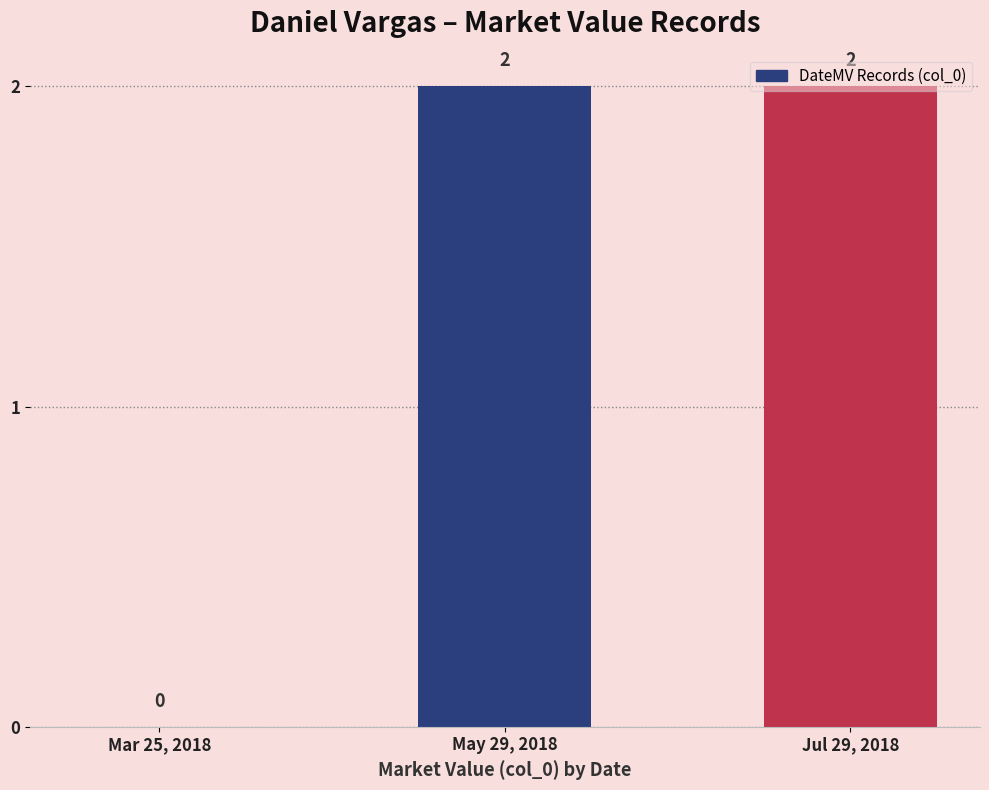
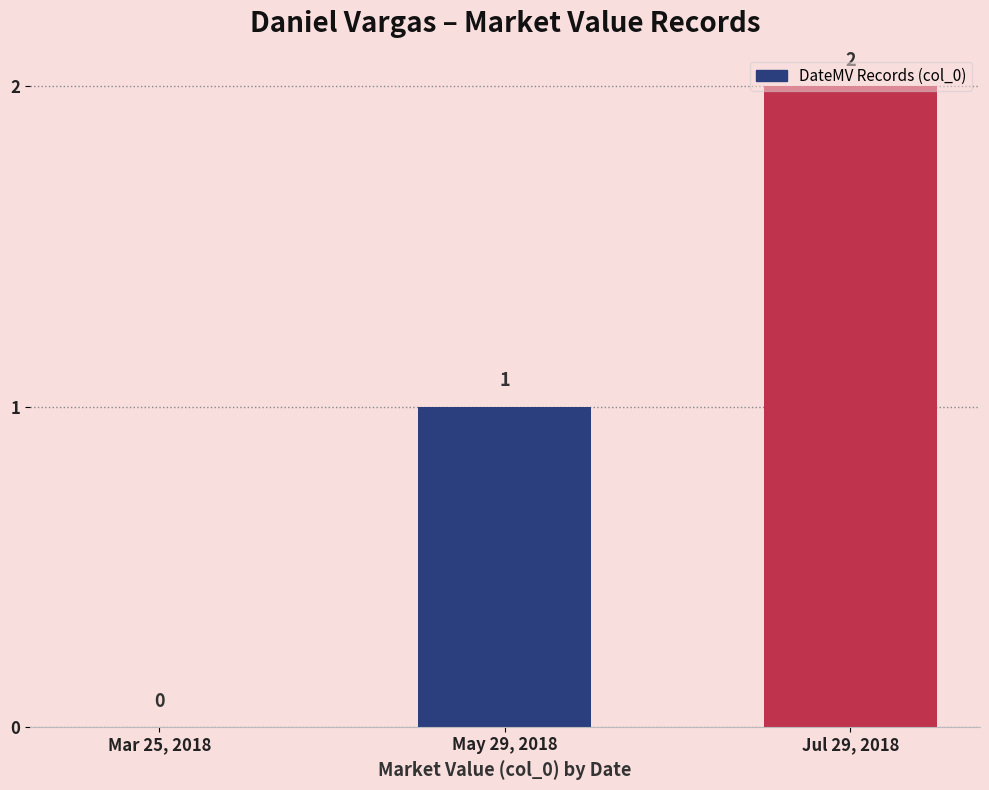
May 29, 2018: 2 -> 1
